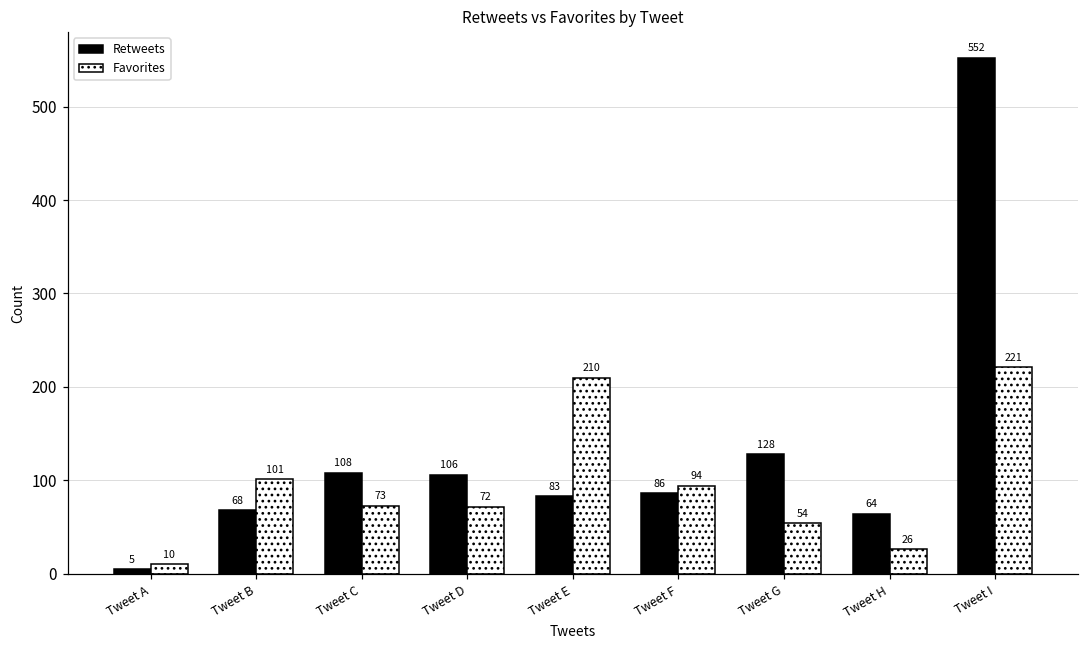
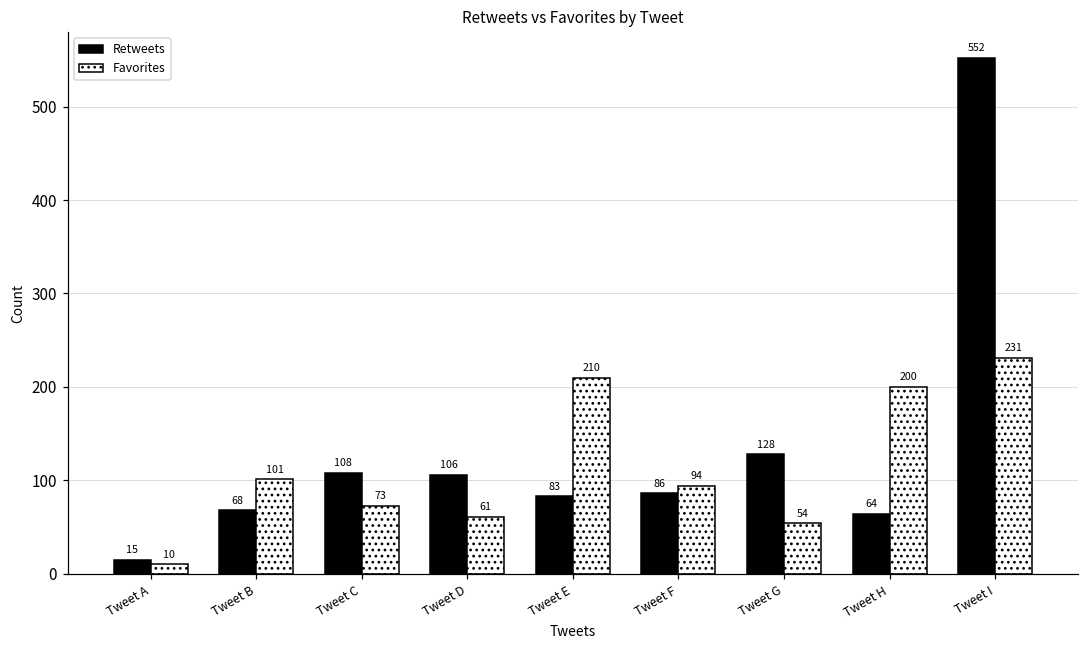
Retweets, Tweet A: 5 -> 15
Favorites, Tweet D: 72 -> 61
Favorites, Tweet H: 26 -> 200
Favorites, Tweet I: 221 -> 231
